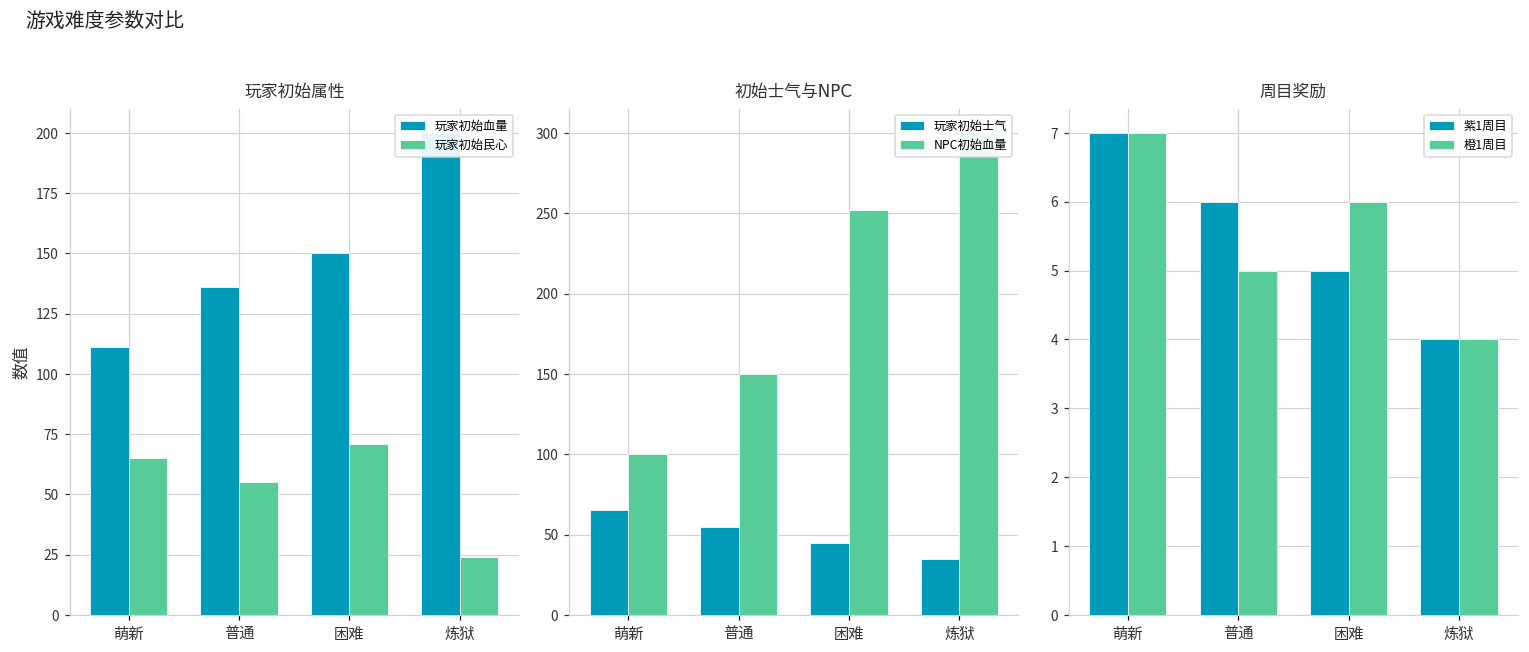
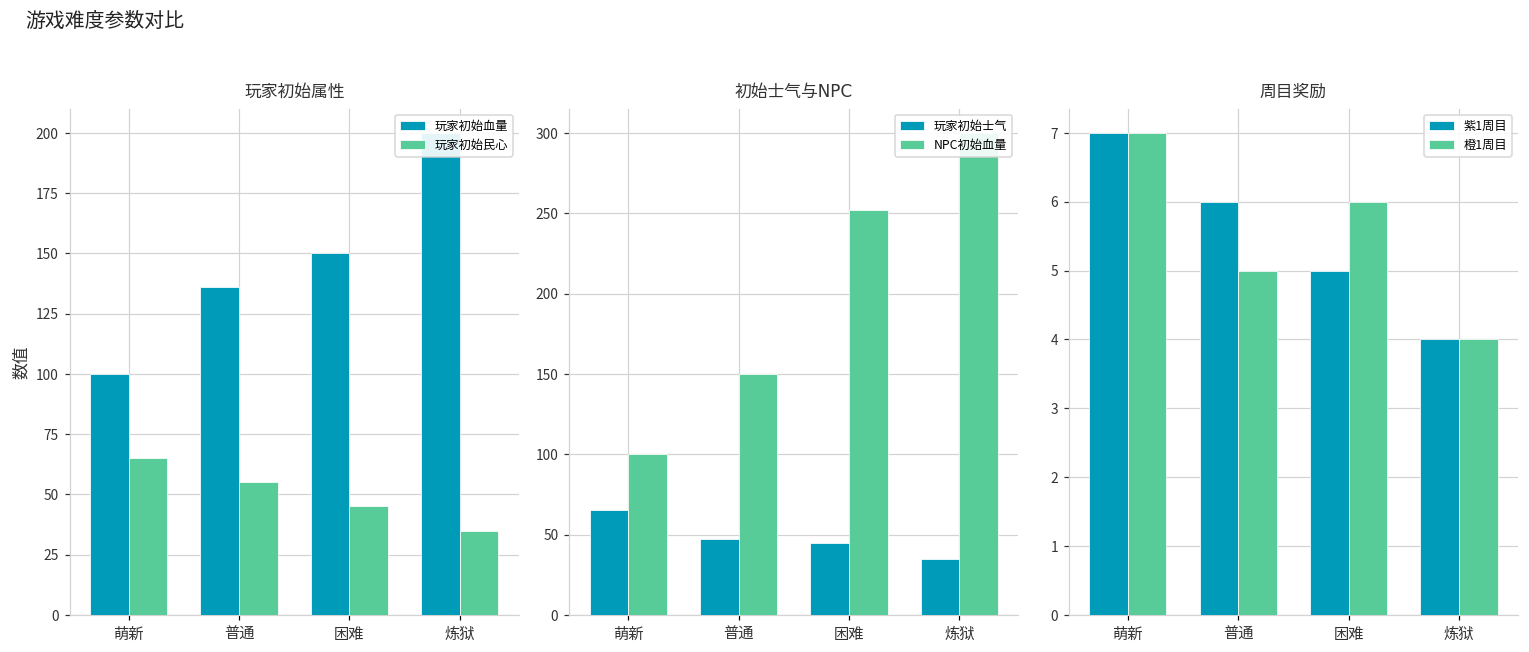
玩家初始属性, 玩家初始血量, 萌新: 111 -> 100
玩家初始属性, 玩家初始民心, 困难: 71 -> 45
玩家初始属性, 玩家初始民心, 炼狱: 24 -> 35
初始士气与NPC, 玩家初始士气, 普通: 55 -> 47
